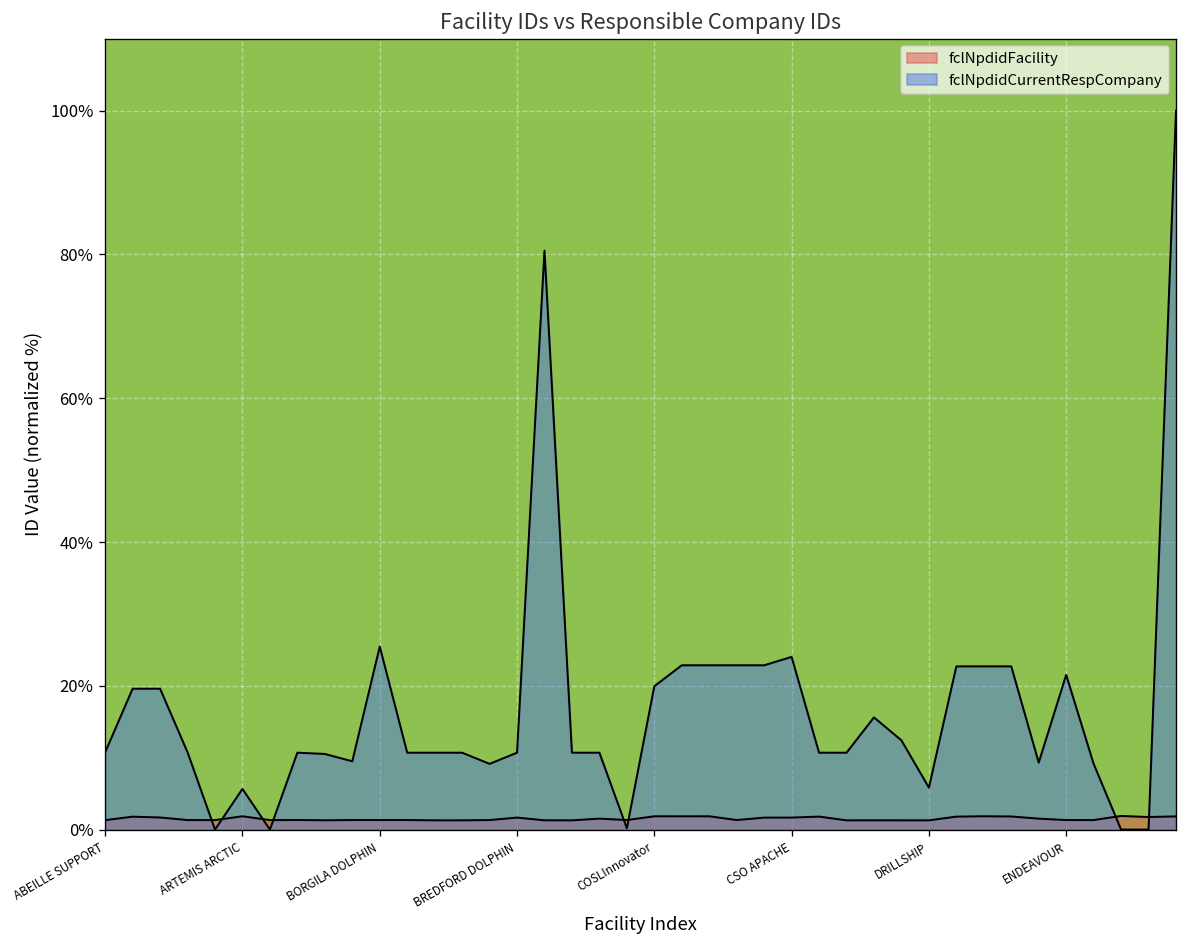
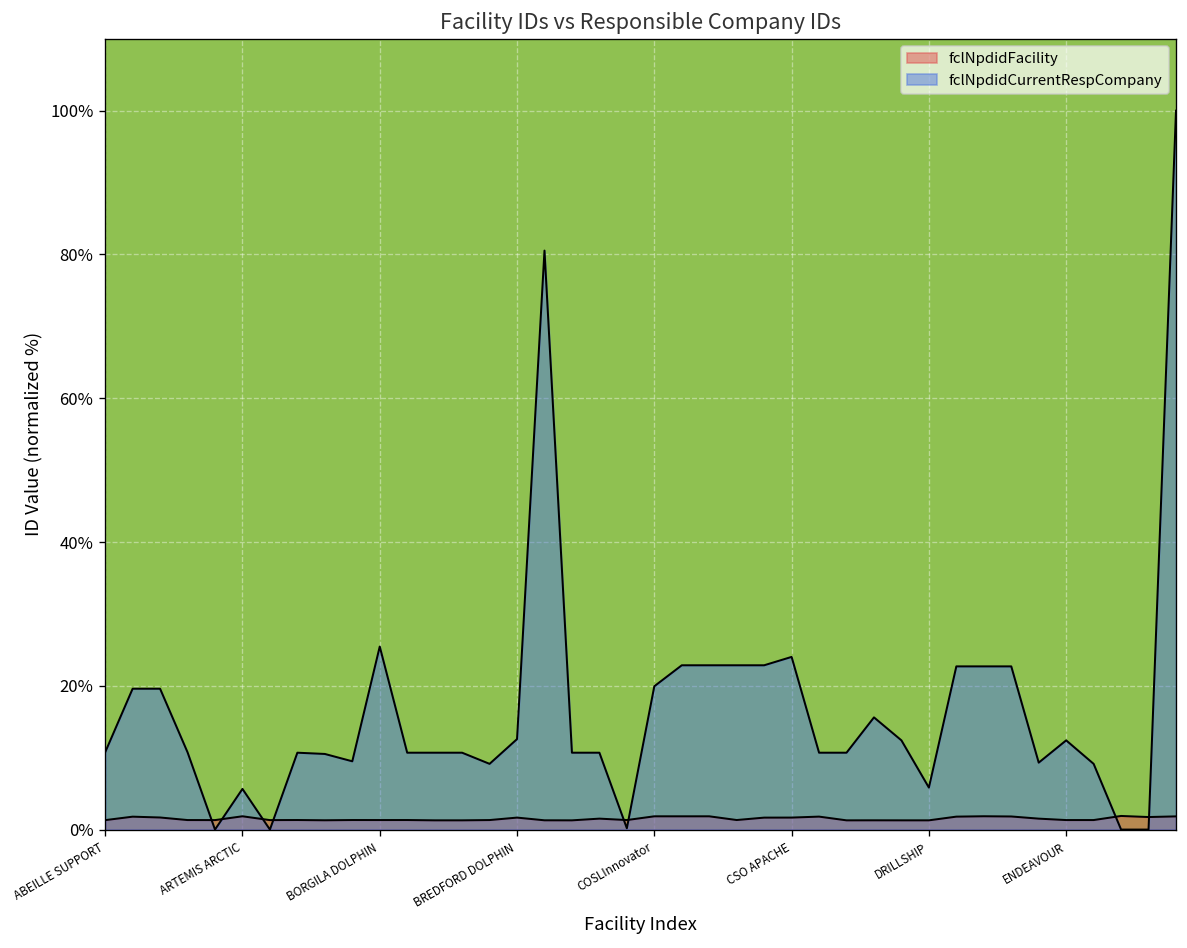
fclNpdidCurrentRespCompany, BREDFORD DOLPHIN: 11% -> 13%
fclNpdidCurrentRespCompany, ENDEAVOUR: 22% -> 12%
